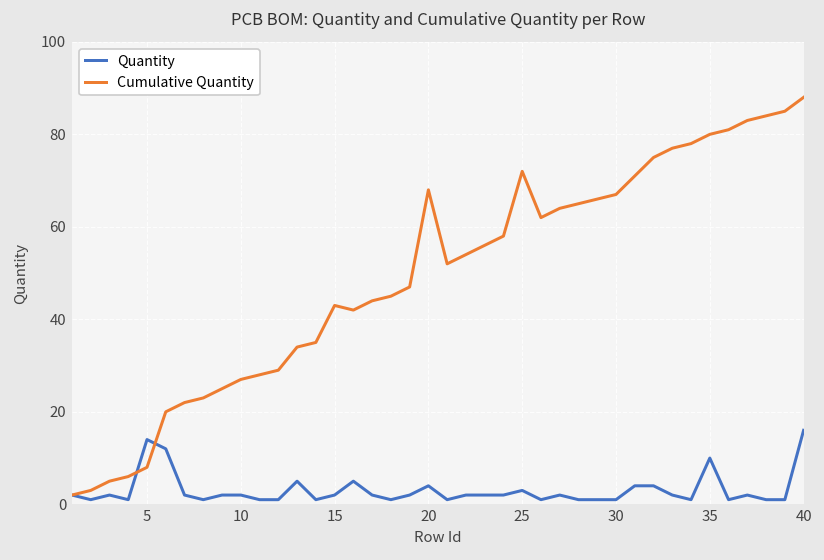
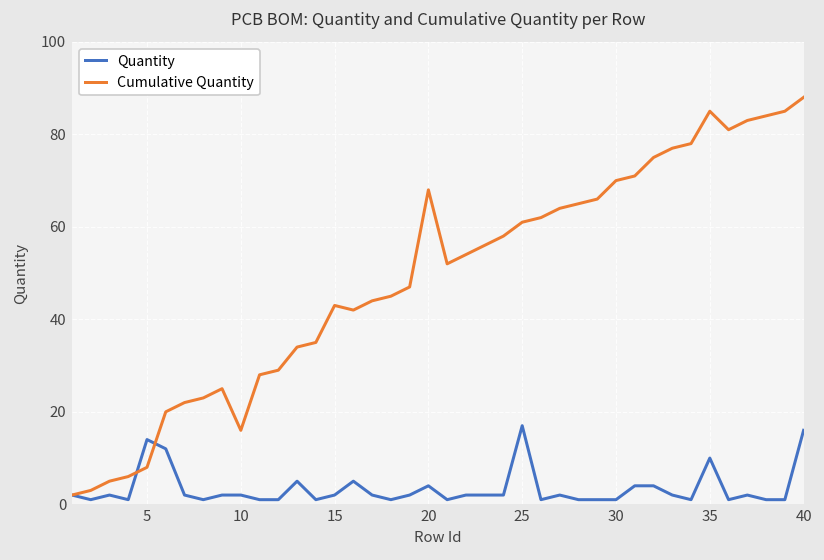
Cumulative Quantity, 10: 27 -> 16
Quantity, 25: 3 -> 17
Cumulative Quantity, 25: 72 -> 61
Cumulative Quantity, 30: 67 -> 70
Cumulative Quantity, 35: 80 -> 85
